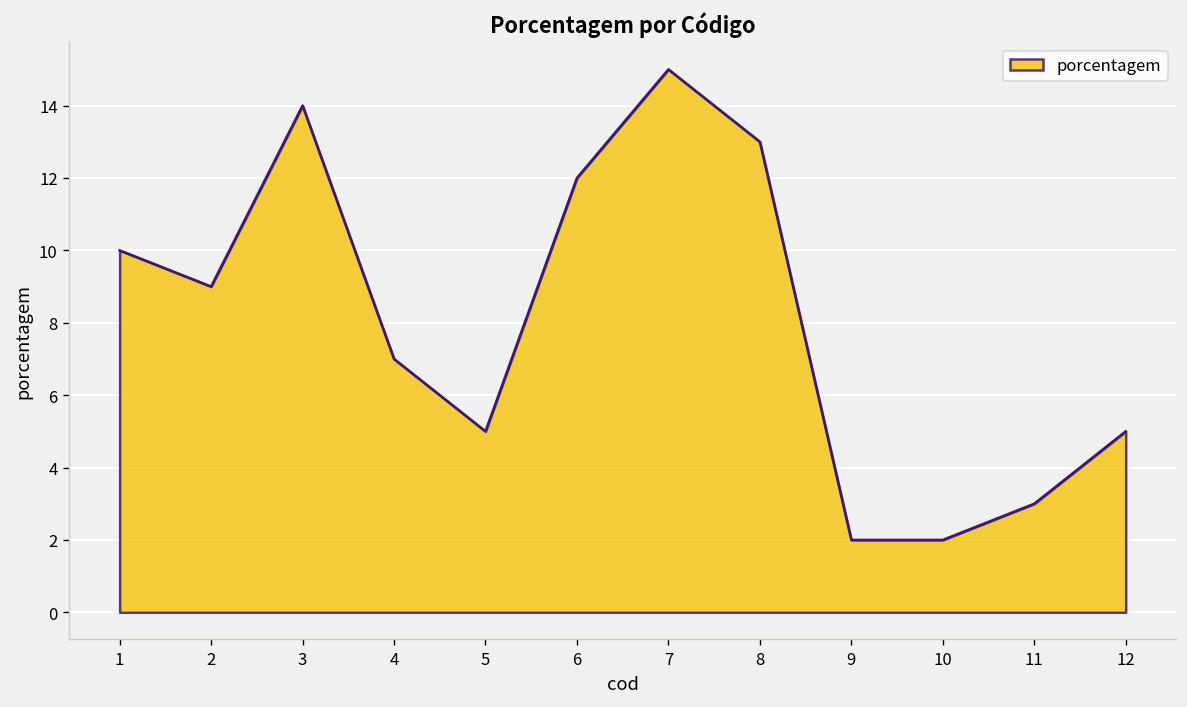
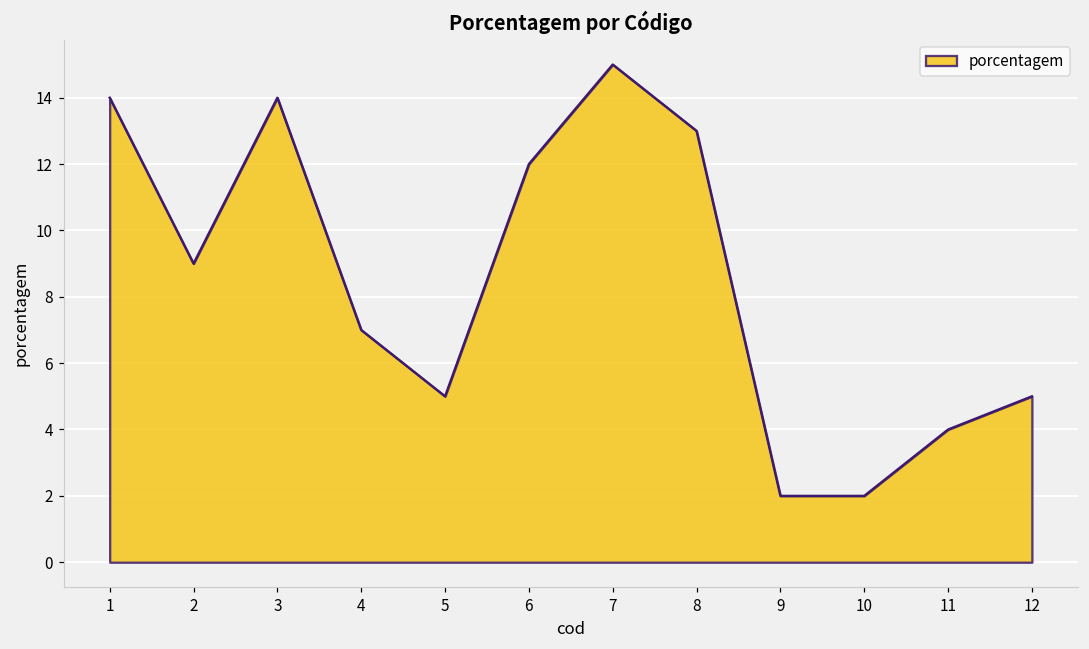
1: 10 -> 14
11: 3 -> 4
